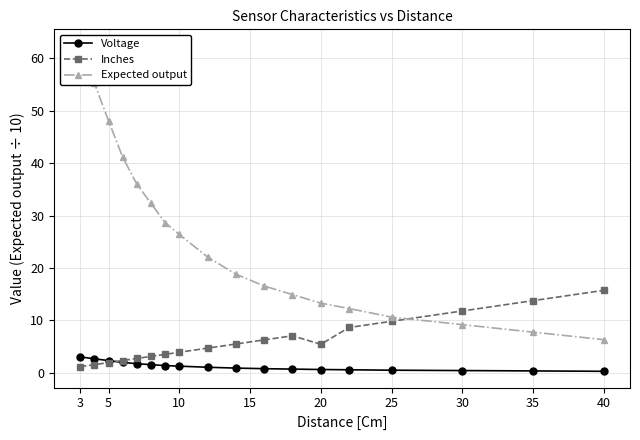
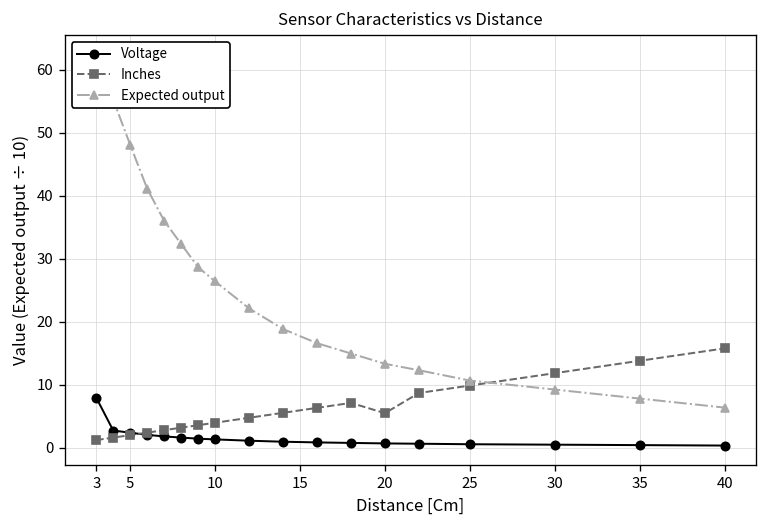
Voltage, 3: 3 -> 8
